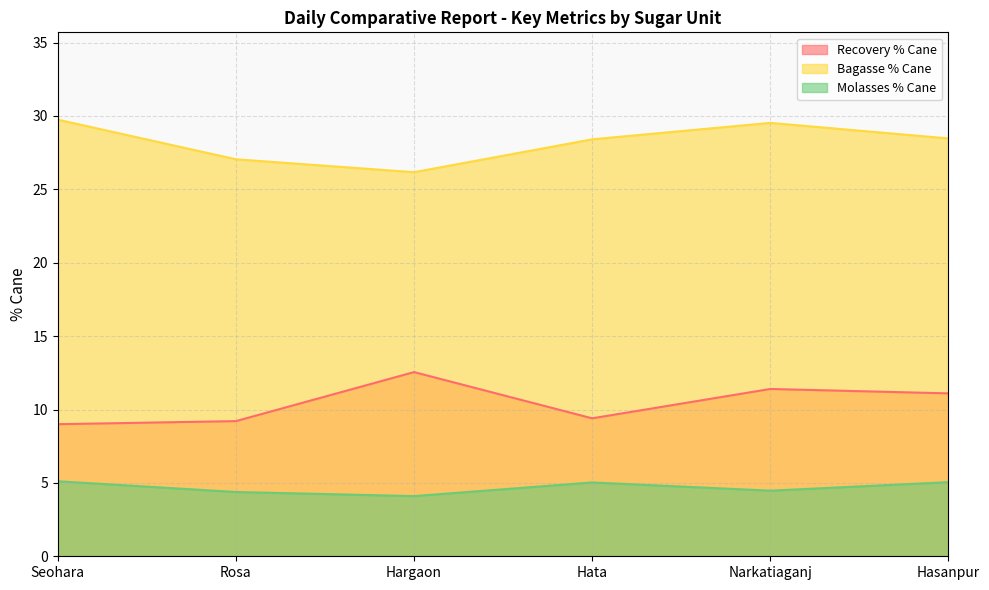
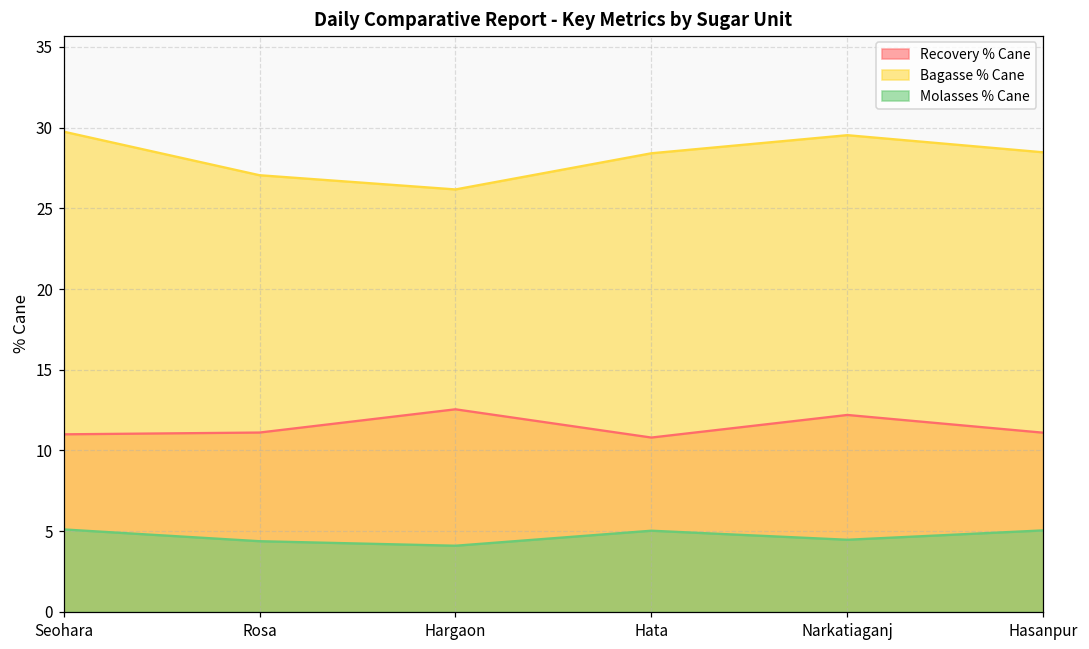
Recovery % Cane, Seohara: 9 -> 11
Recovery % Cane, Rosa: 9.2 -> 11.1
Recovery % Cane, Hata: 9.4 -> 10.8
Recovery % Cane, Narkatiaganj: 11.4 -> 12.2
